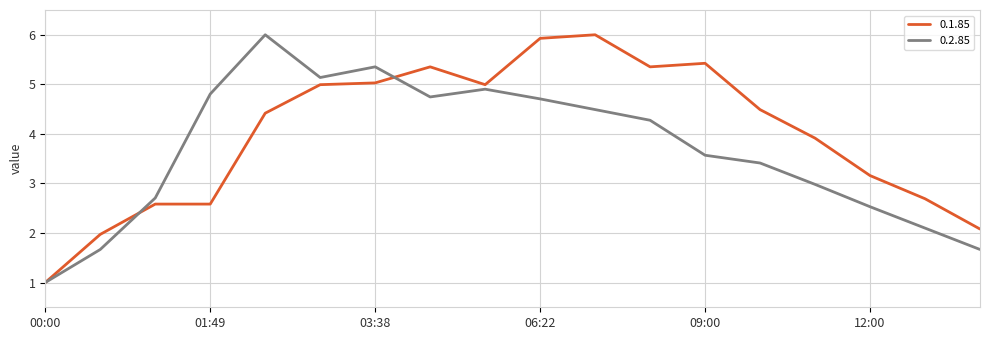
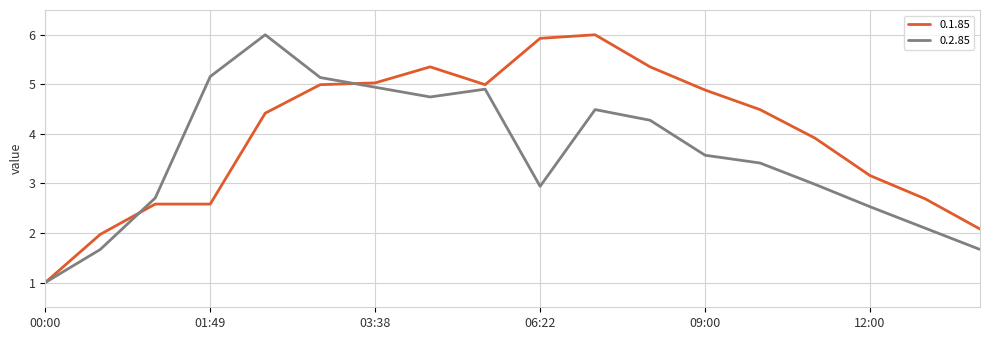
0.2.85, 01:49: 4.8 -> 5.2
0.2.85, 03:38: 5.4 -> 4.9
0.2.85, 06:22: 4.7 -> 2.9
0.1.85, 09:00: 5.4 -> 4.9
